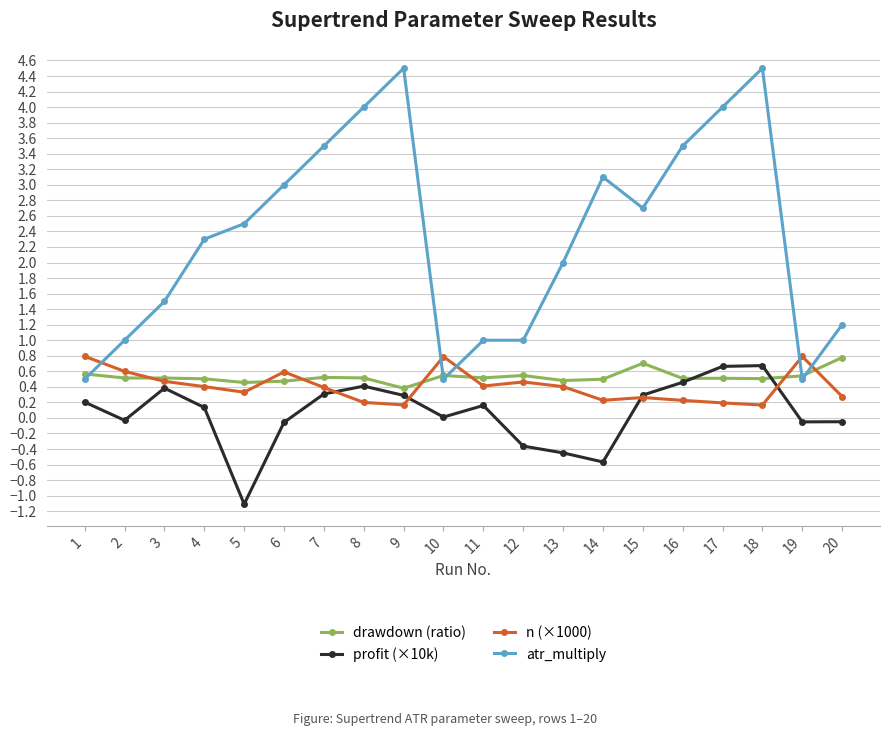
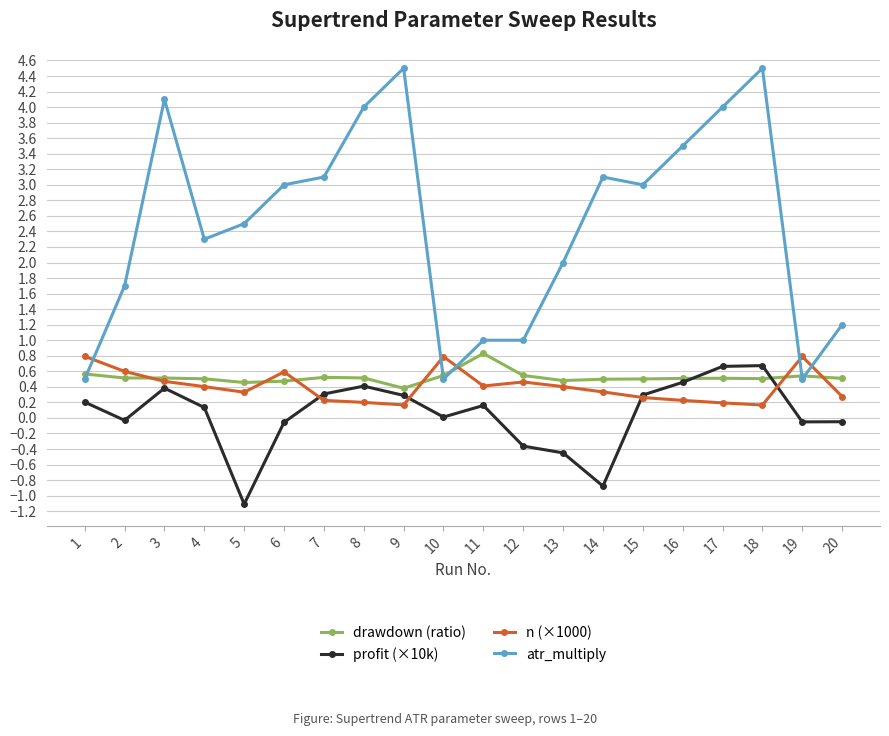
atr_multiply, 2: 1.0 -> 1.7
atr_multiply, 3: 1.5 -> 4.1
n (×1000), 7: 0.4 -> 0.2
atr_multiply, 7: 3.5 -> 3.1
drawdown (ratio), 11: 0.5 -> 0.8
profit (×10k), 14: -0.6 -> -0.9
n (×1000), 14: 0.2 -> 0.3
drawdown (ratio), 15: 0.7 -> 0.5
atr_multiply, 15: 2.7 -> 3.0
drawdown (ratio), 20: 0.8 -> 0.5
